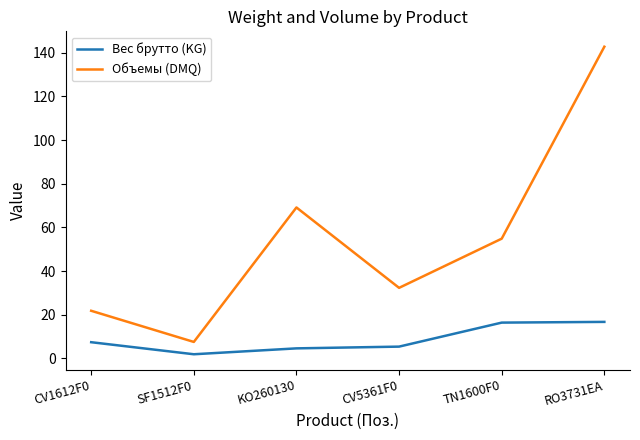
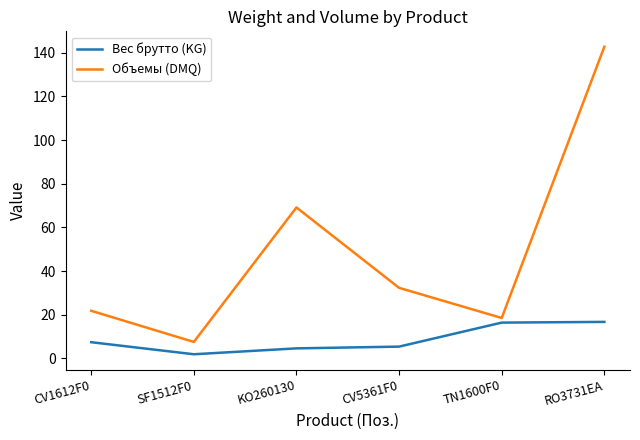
Объемы (DMQ), TN1600F0: 55 -> 19
